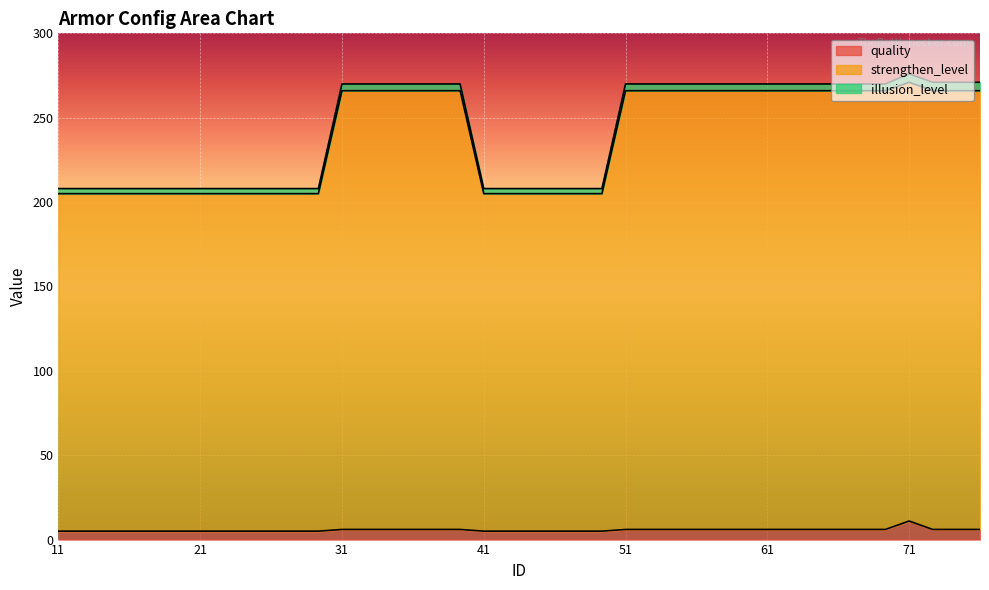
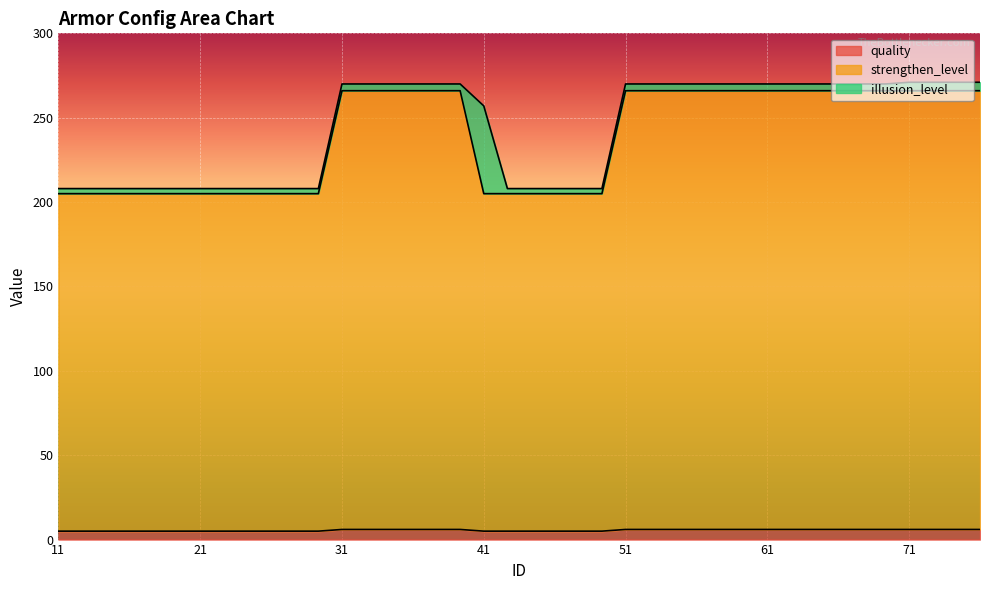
illusion_level, 41: 3 -> 52
quality, 71: 11 -> 6
